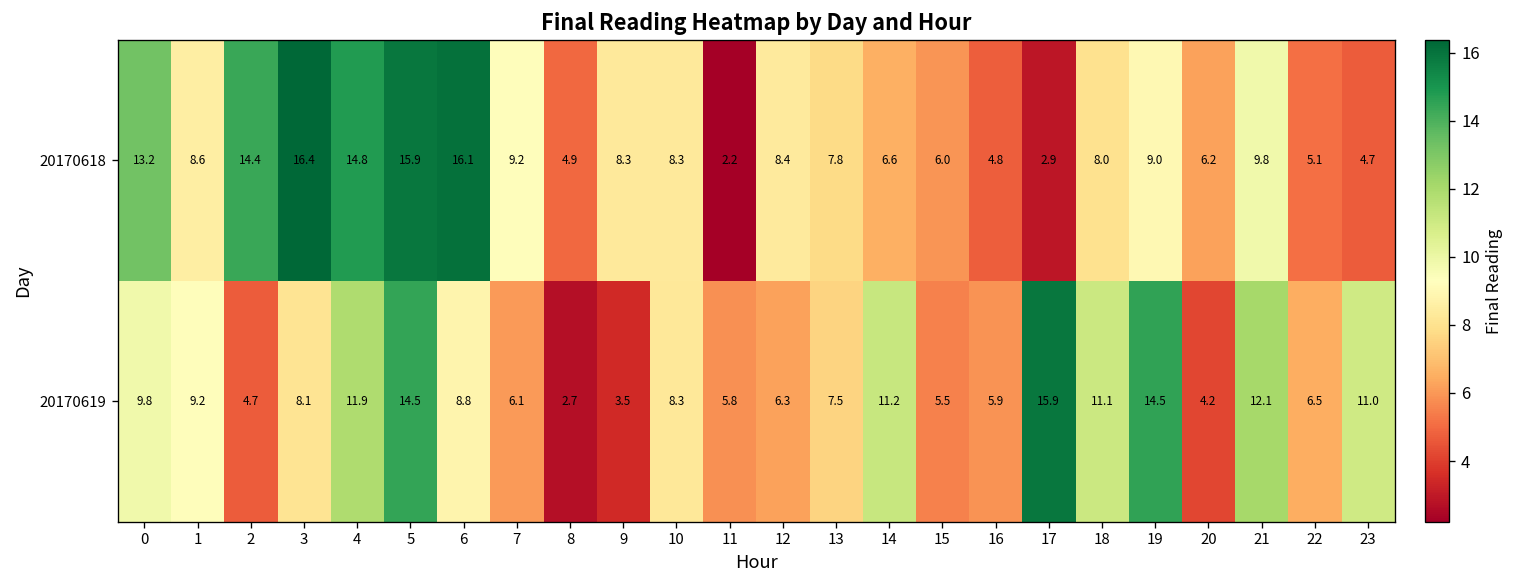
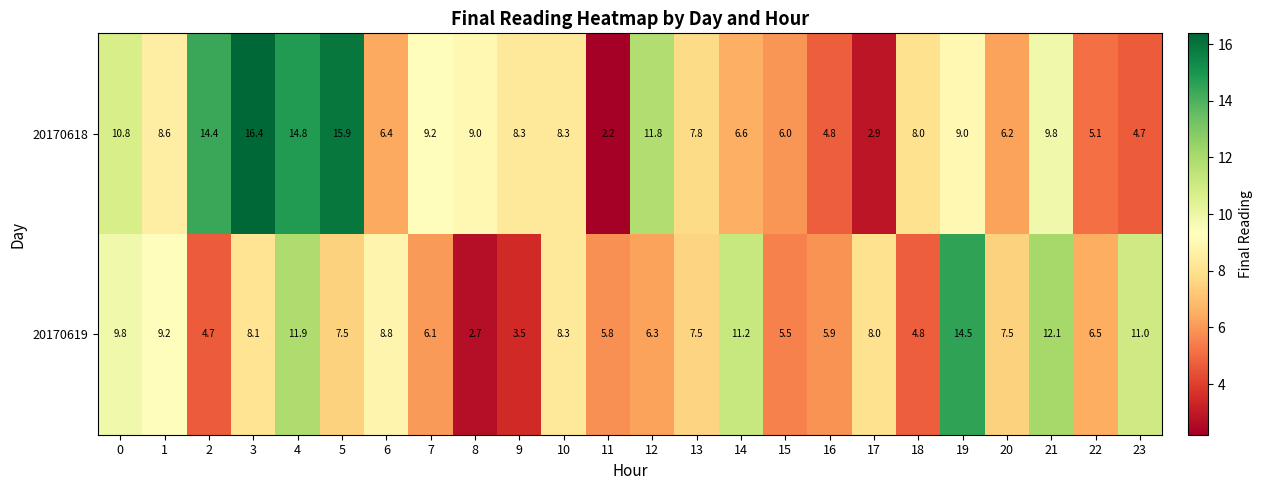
20170618, 0: 13.2 -> 10.8
20170618, 6: 16.1 -> 6.4
20170618, 8: 4.9 -> 9.0
20170618, 12: 8.4 -> 11.8
20170619, 5: 14.5 -> 7.5
20170619, 17: 15.9 -> 8.0
20170619, 18: 11.1 -> 4.8
20170619, 20: 4.2 -> 7.5
